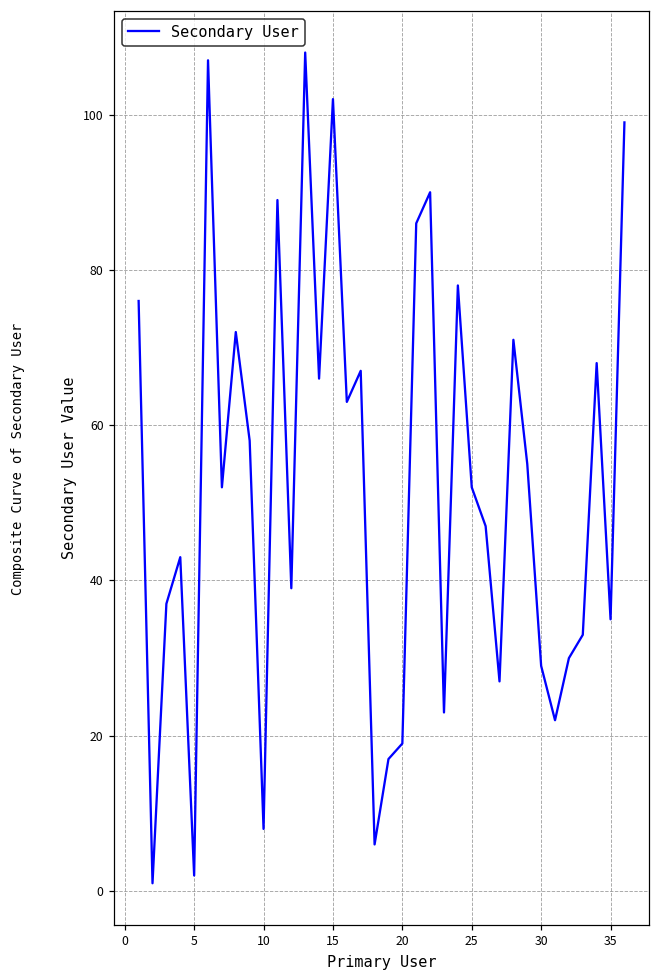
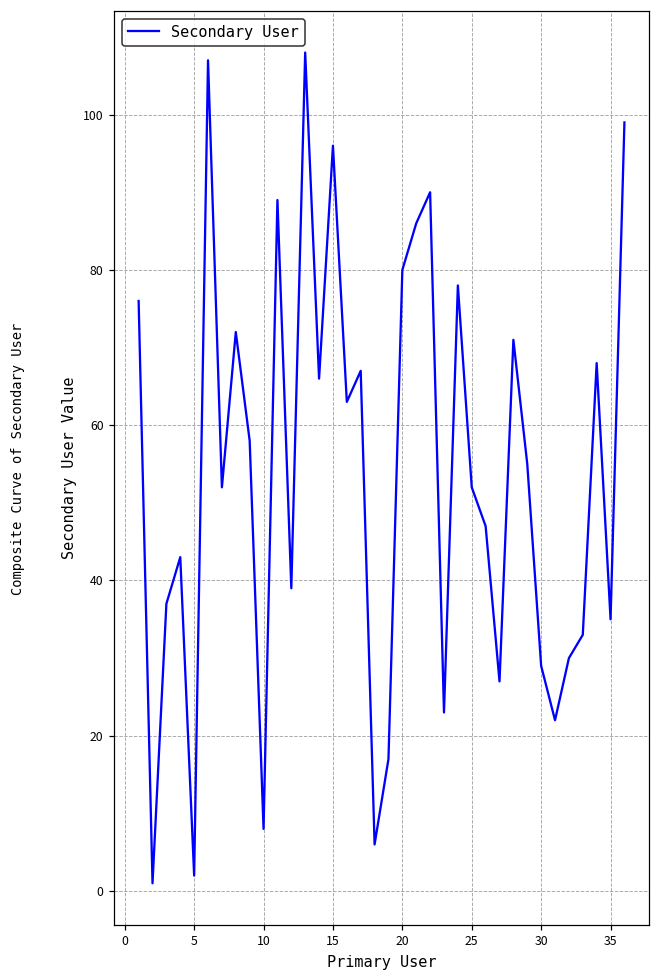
15: 102 -> 96
20: 19 -> 80
